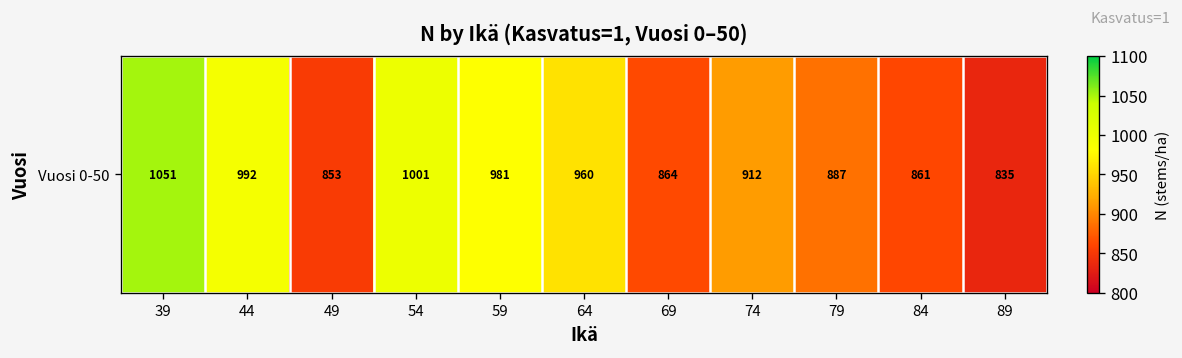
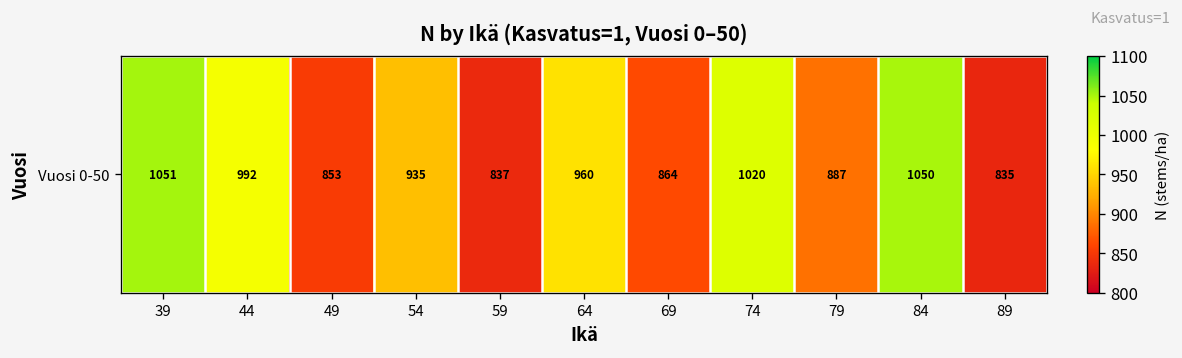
Vuosi 0-50, 54: 1001 -> 935
Vuosi 0-50, 59: 981 -> 837
Vuosi 0-50, 74: 912 -> 1020
Vuosi 0-50, 84: 861 -> 1050
